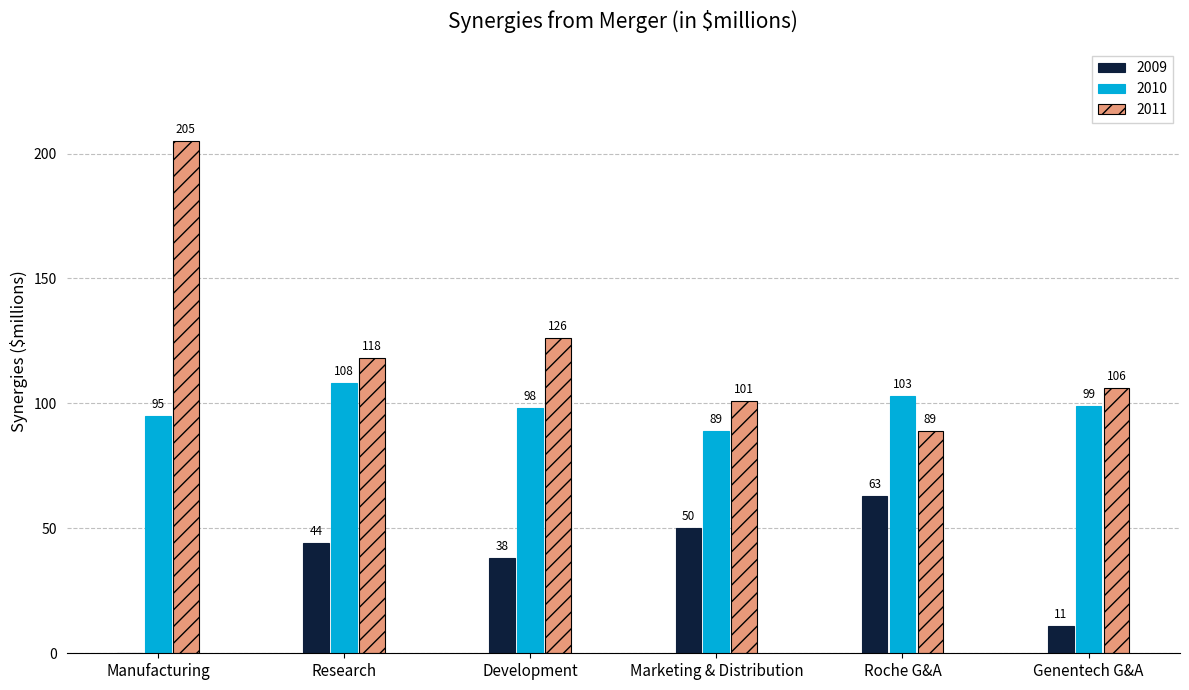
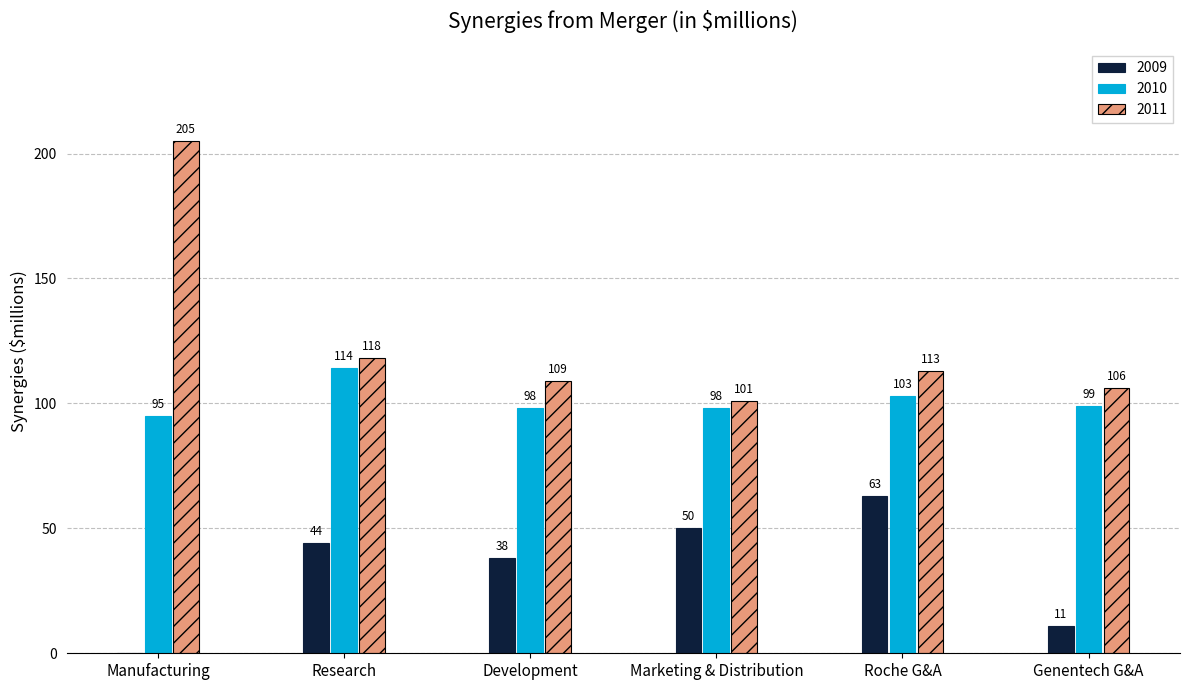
2010, Research: 108 -> 114
2011, Development: 126 -> 109
2010, Marketing & Distribution: 89 -> 98
2011, Roche G&A: 89 -> 113
